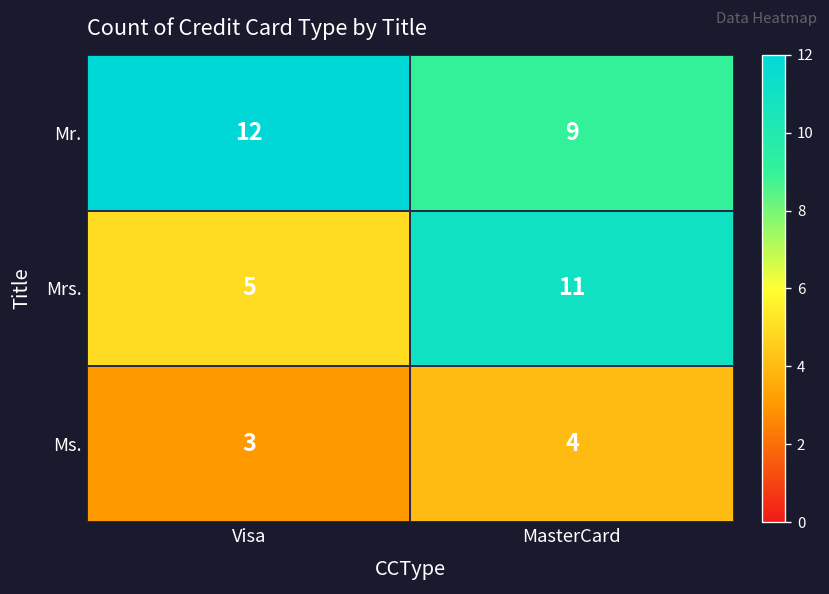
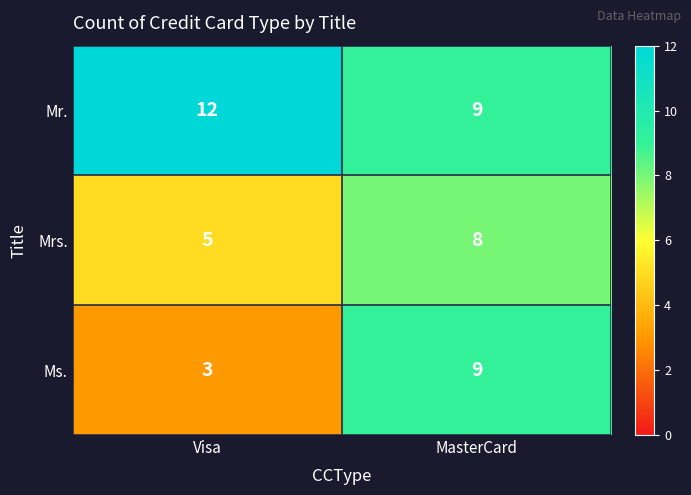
Mrs., MasterCard: 11 -> 8
Ms., MasterCard: 4 -> 9
